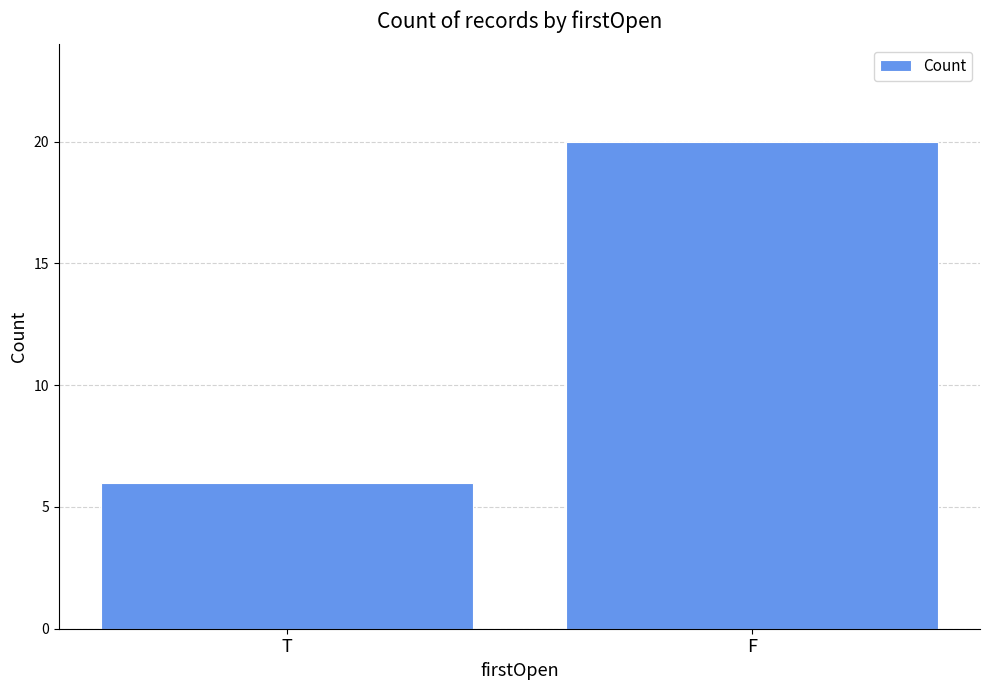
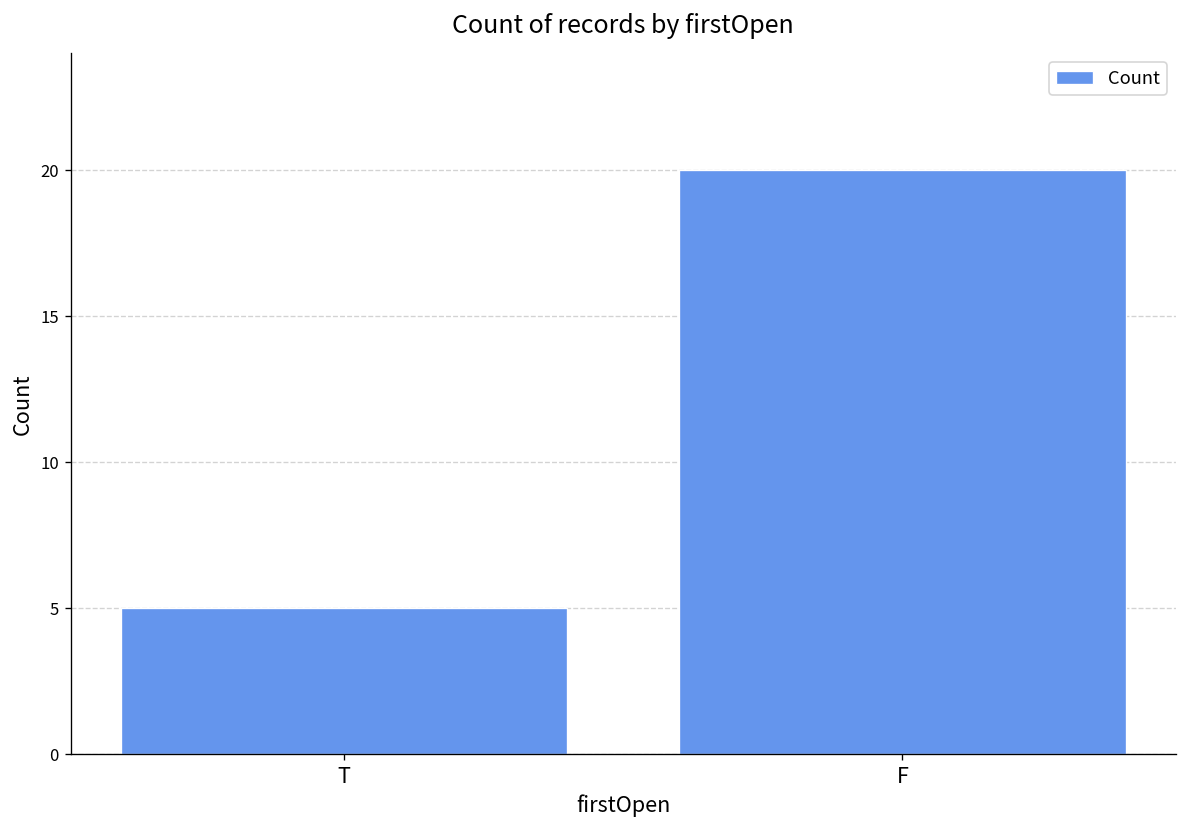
T: 6 -> 5
